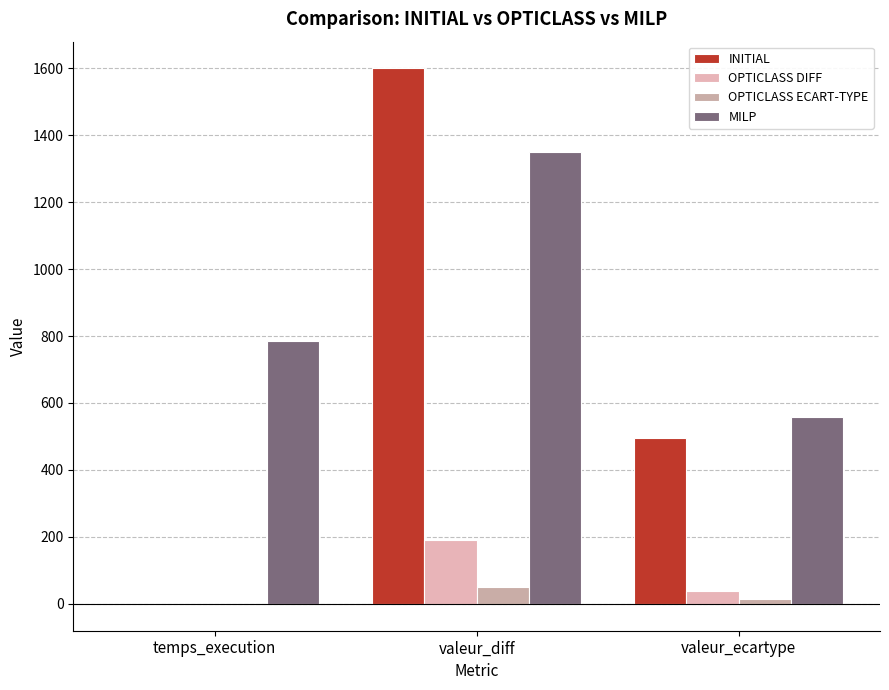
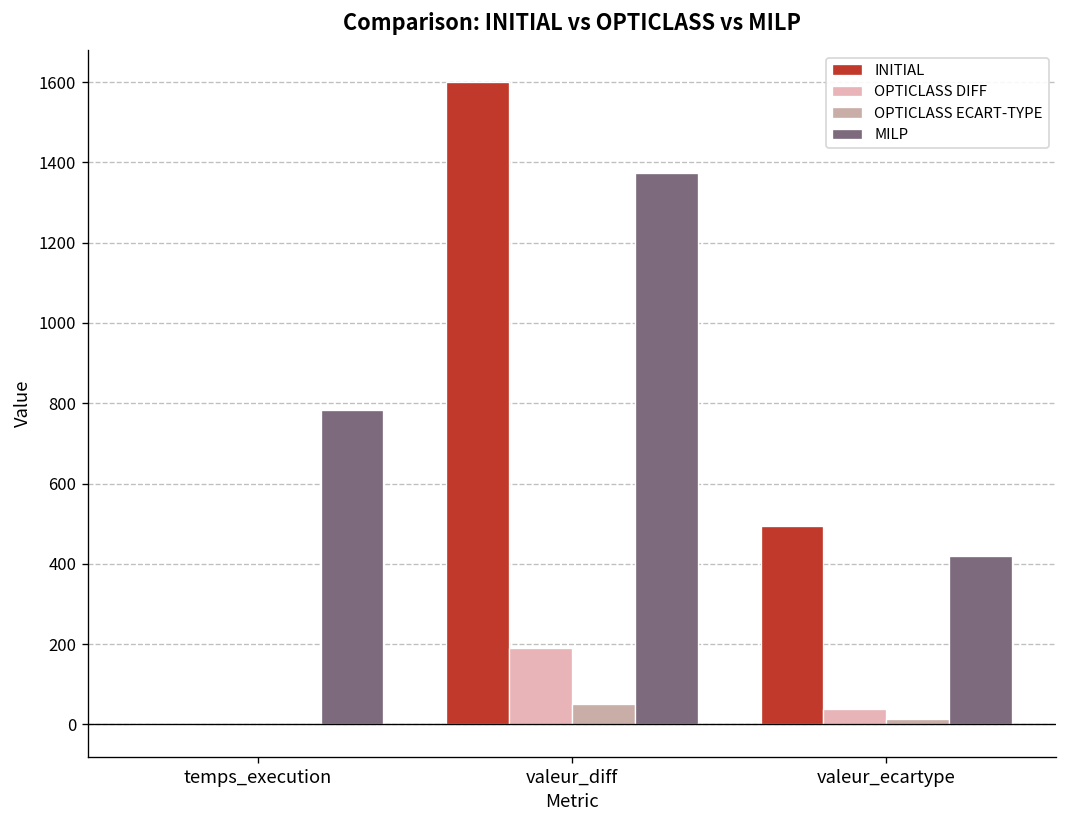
MILP, valeur_diff: 1350 -> 1370
MILP, valeur_ecartype: 560 -> 420
